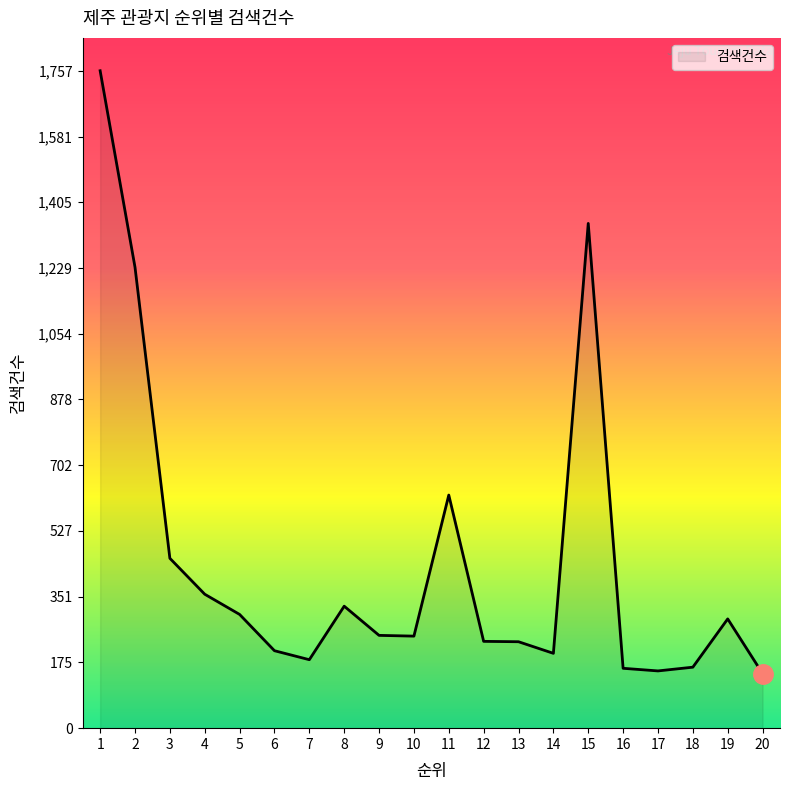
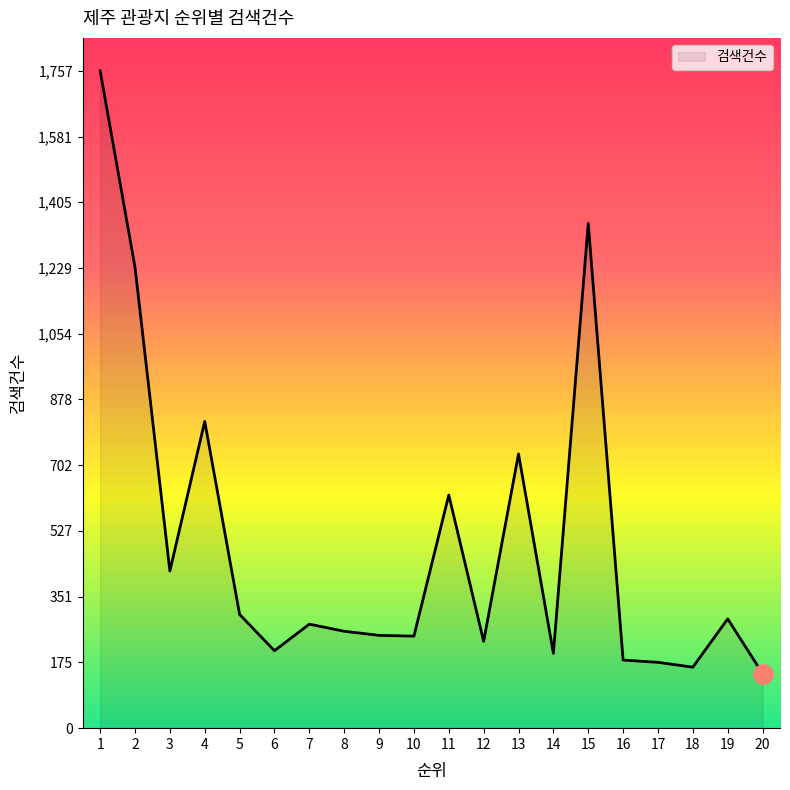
검색건수, 3: 450 -> 420
검색건수, 4: 360 -> 820
검색건수, 7: 180 -> 280
검색건수, 8: 330 -> 260
검색건수, 13: 230 -> 730
검색건수, 16: 160 -> 180
검색건수, 17: 150 -> 180
